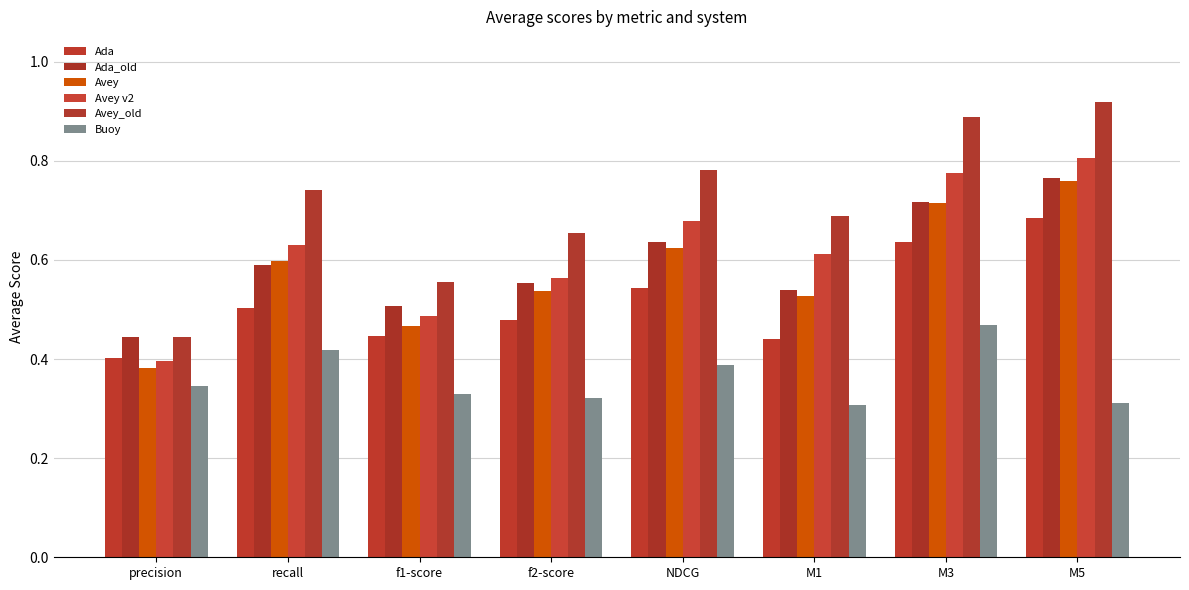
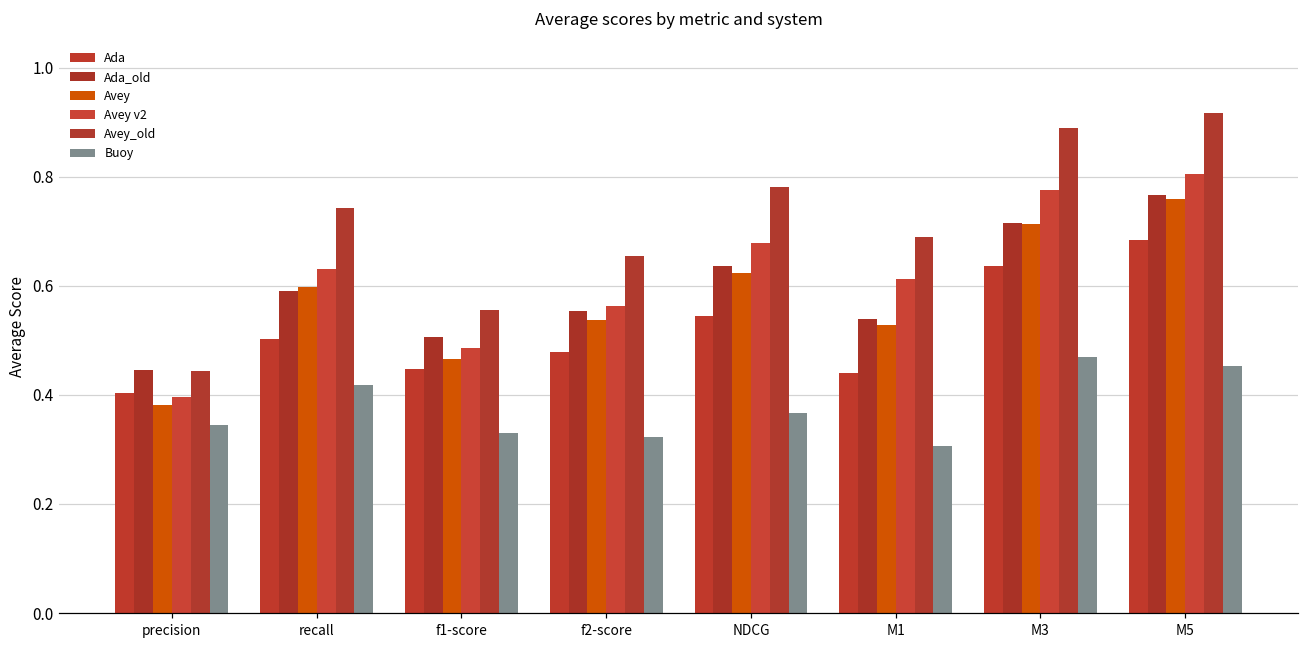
Buoy, NDCG: 0.39 -> 0.37
Buoy, M5: 0.31 -> 0.45
